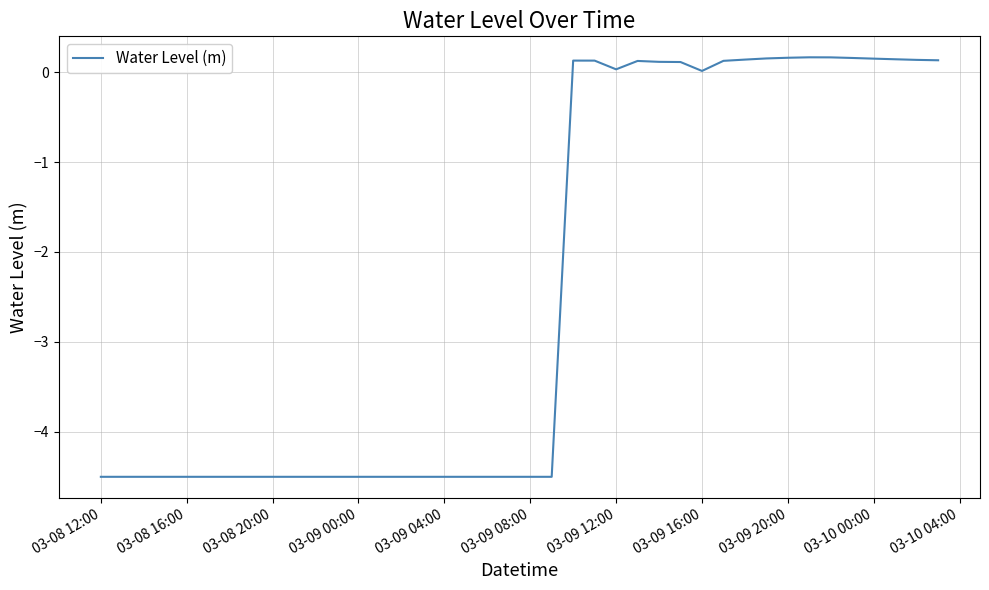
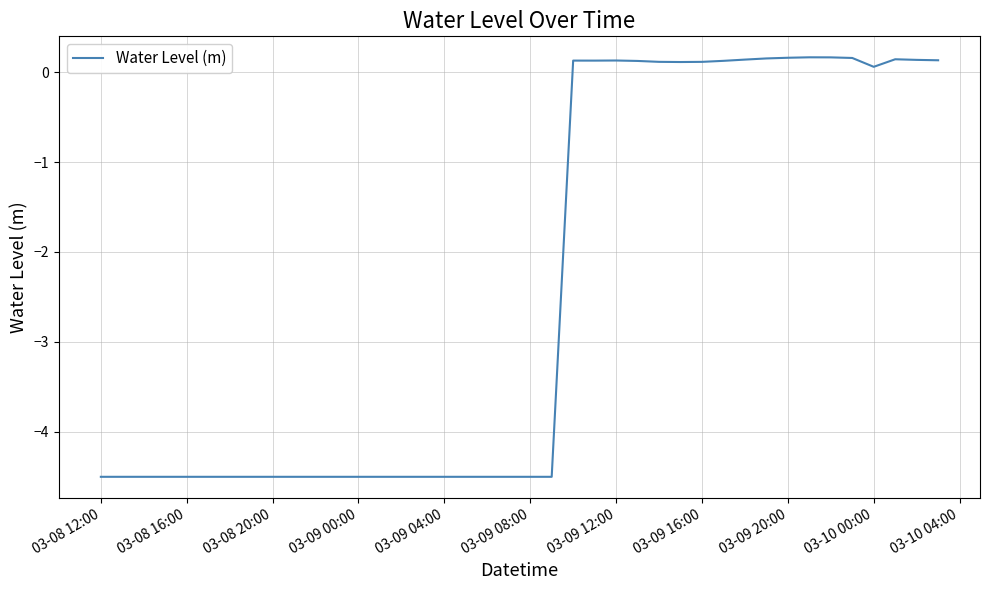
03-09 12:00: 0.0 -> 0.1
03-09 16:00: 0.0 -> 0.1
03-10 00:00: 0.2 -> 0.1
